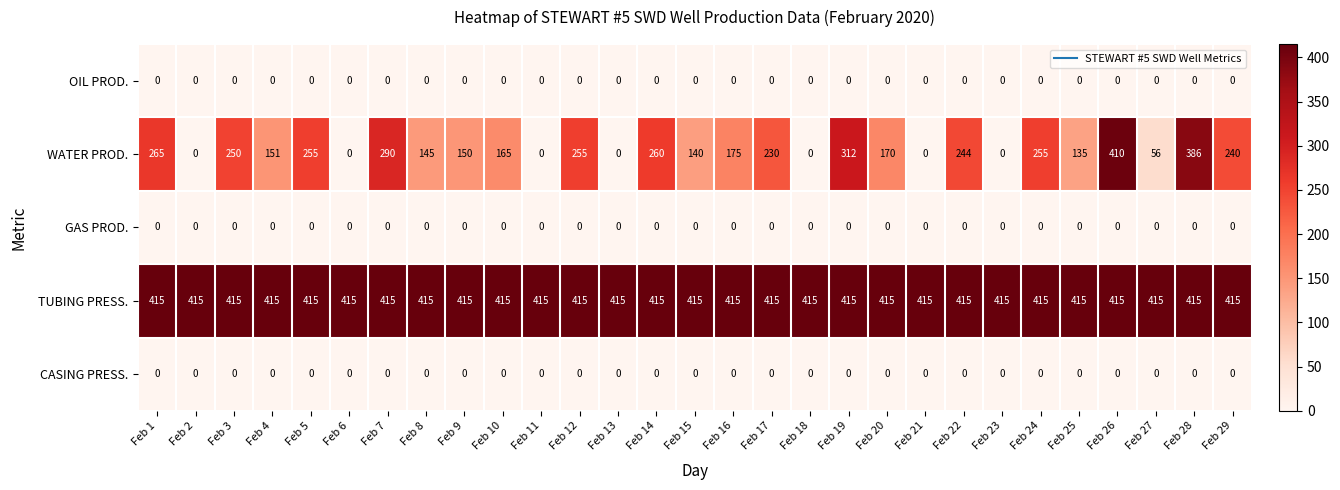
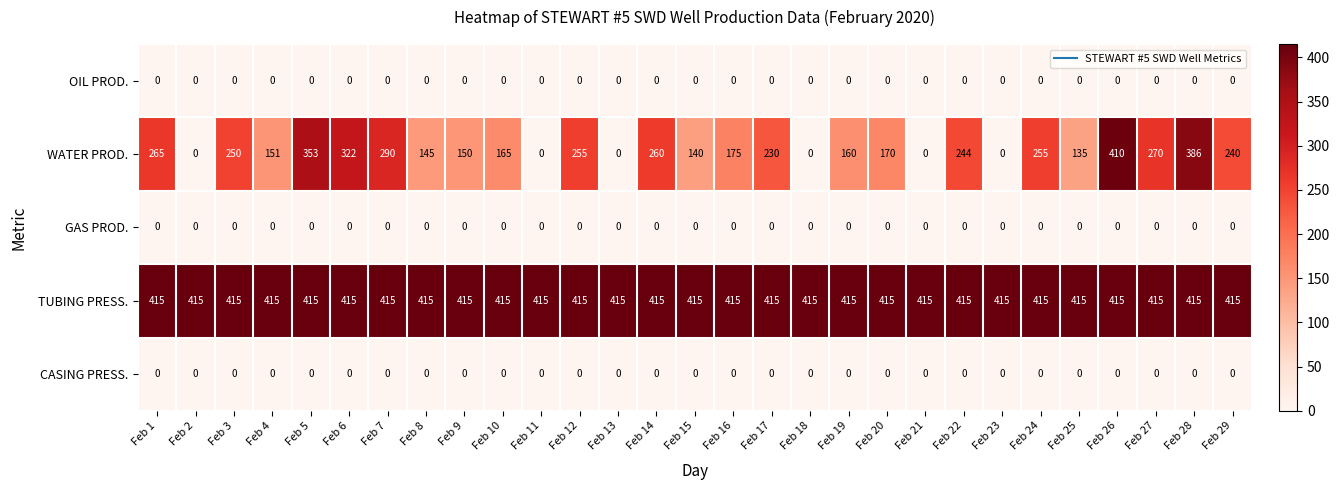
WATER PROD., Feb 5: 255 -> 353
WATER PROD., Feb 6: 0 -> 322
WATER PROD., Feb 19: 312 -> 160
WATER PROD., Feb 27: 56 -> 270
